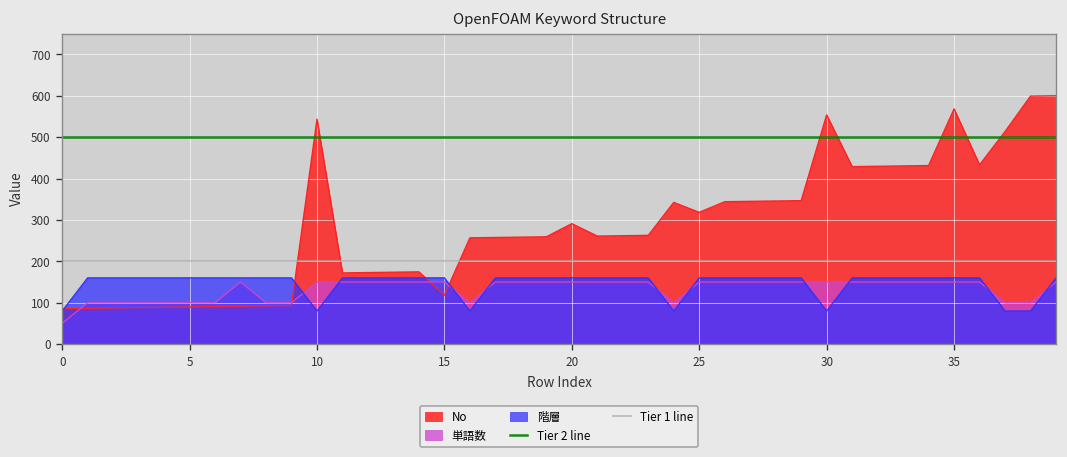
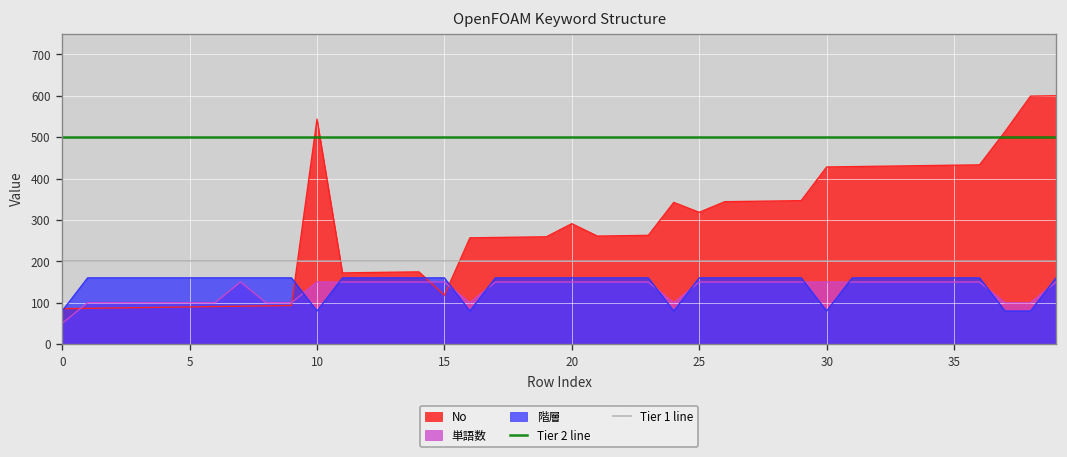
No, 30: 550 -> 430
No, 35: 570 -> 430
